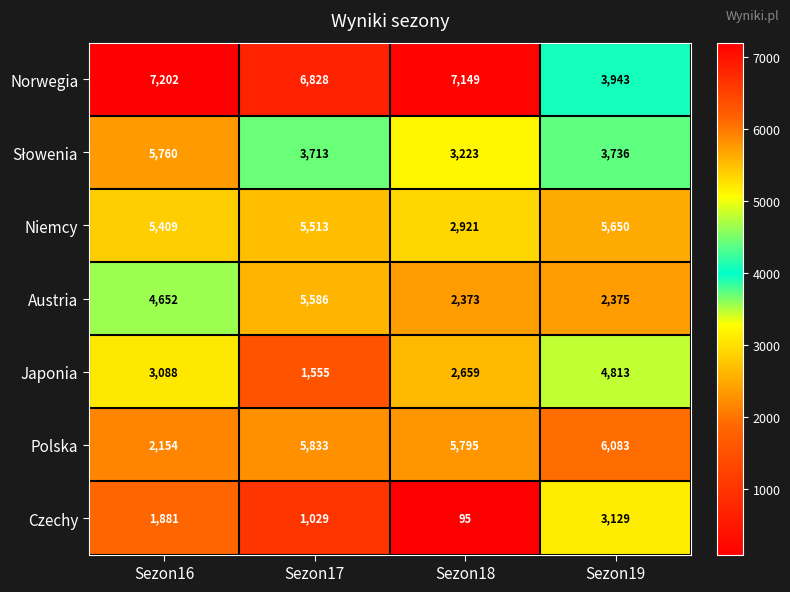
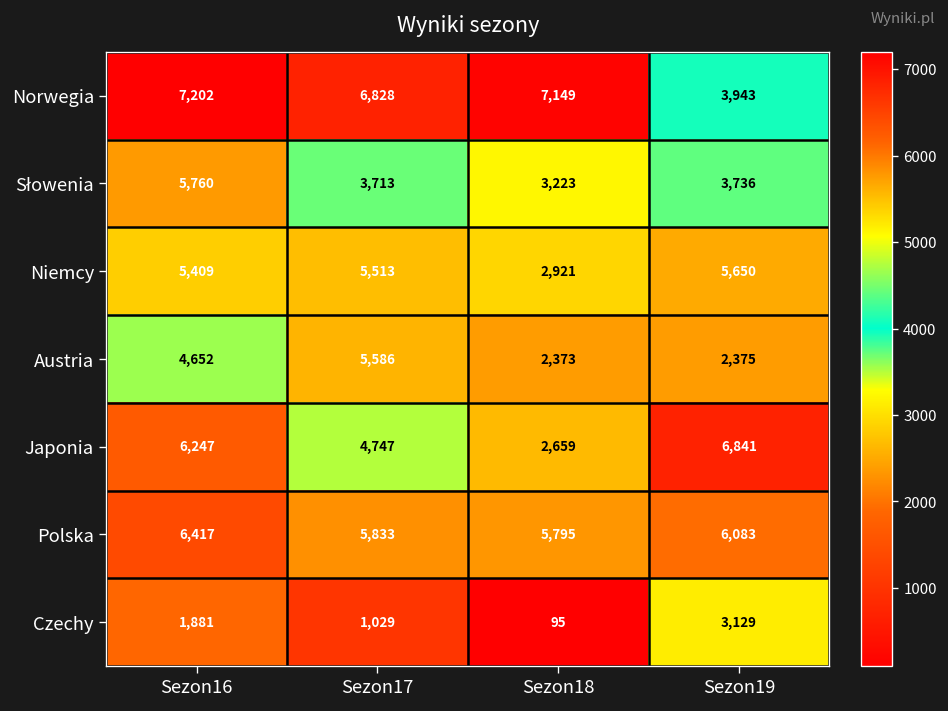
Japonia, Sezon16: 3,088 -> 6,247
Japonia, Sezon17: 1,555 -> 4,747
Japonia, Sezon19: 4,813 -> 6,841
Polska, Sezon16: 2,154 -> 6,417
